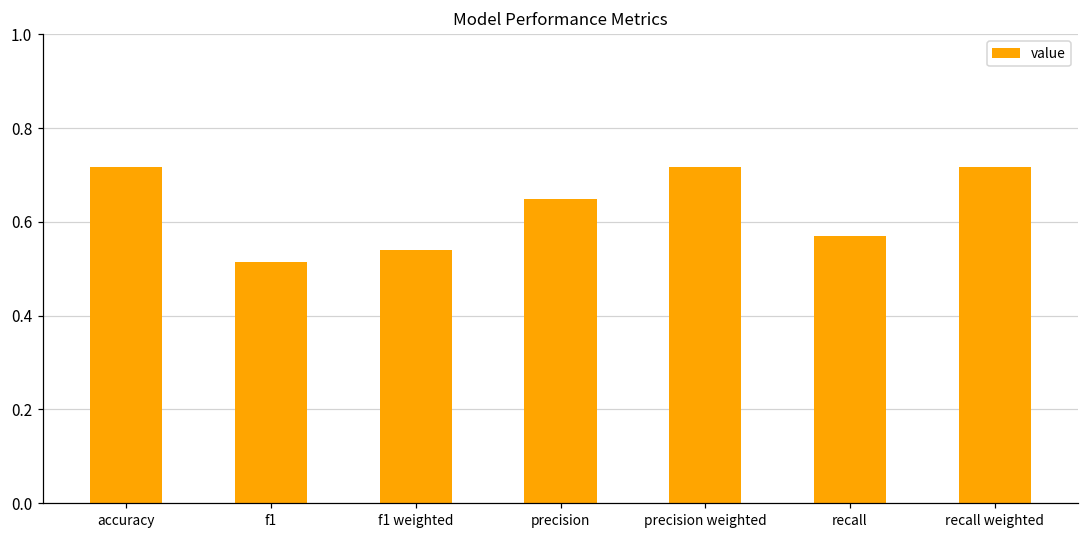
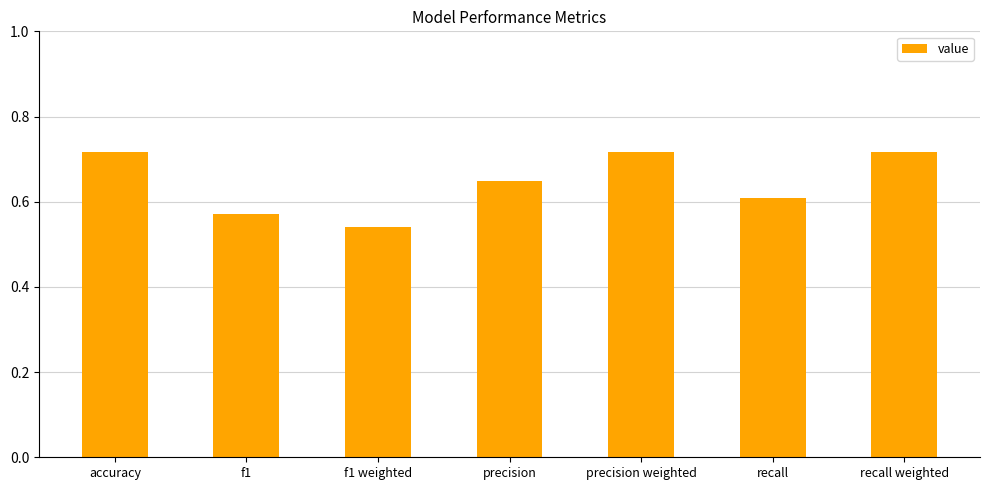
f1: 0.51 -> 0.57
recall: 0.57 -> 0.61
